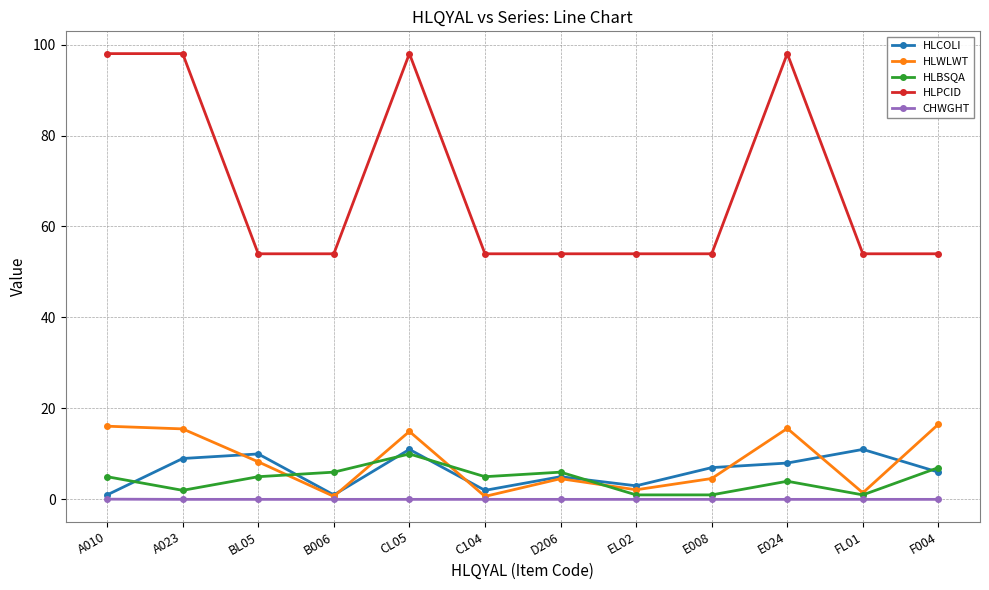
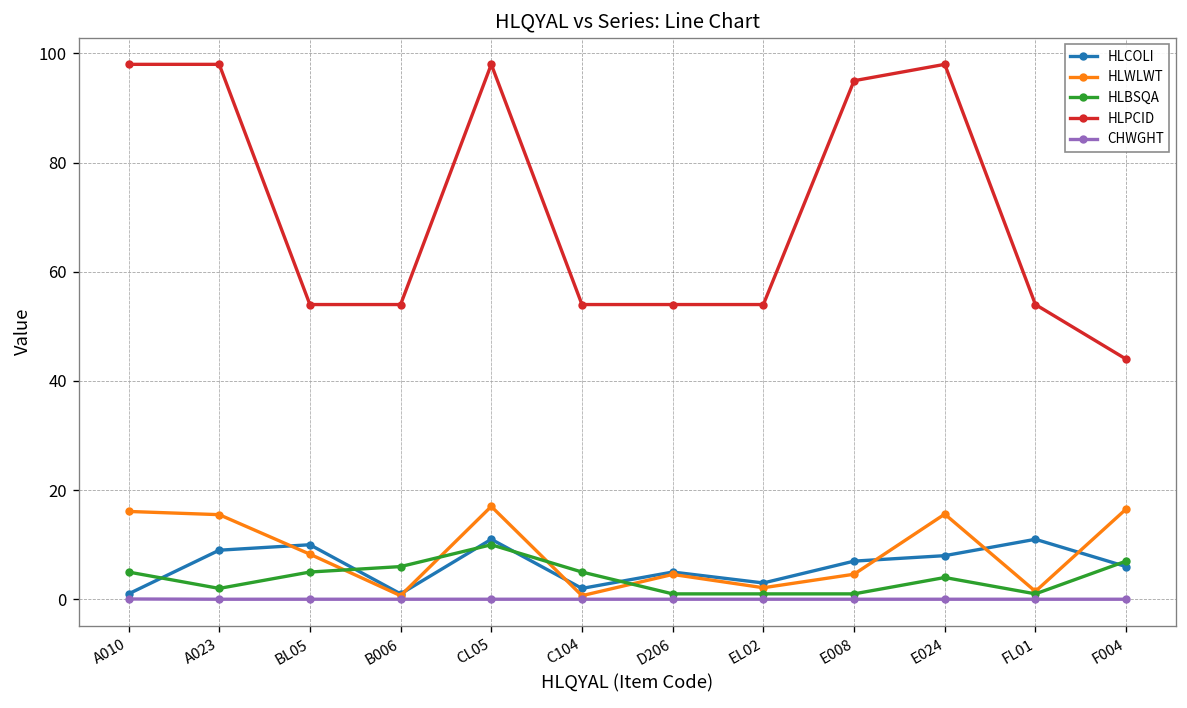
HLWLWT, CL05: 15 -> 17
HLBSQA, D206: 6 -> 1
HLPCID, E008: 54 -> 95
HLPCID, F004: 54 -> 44
